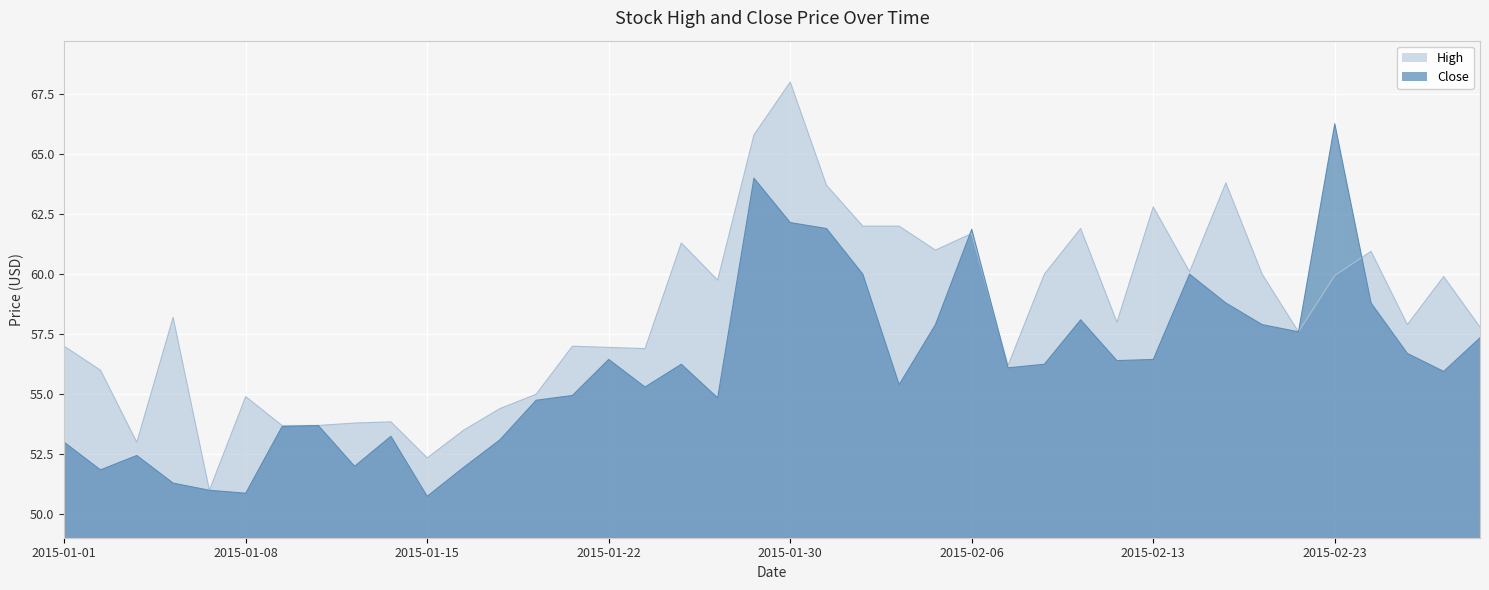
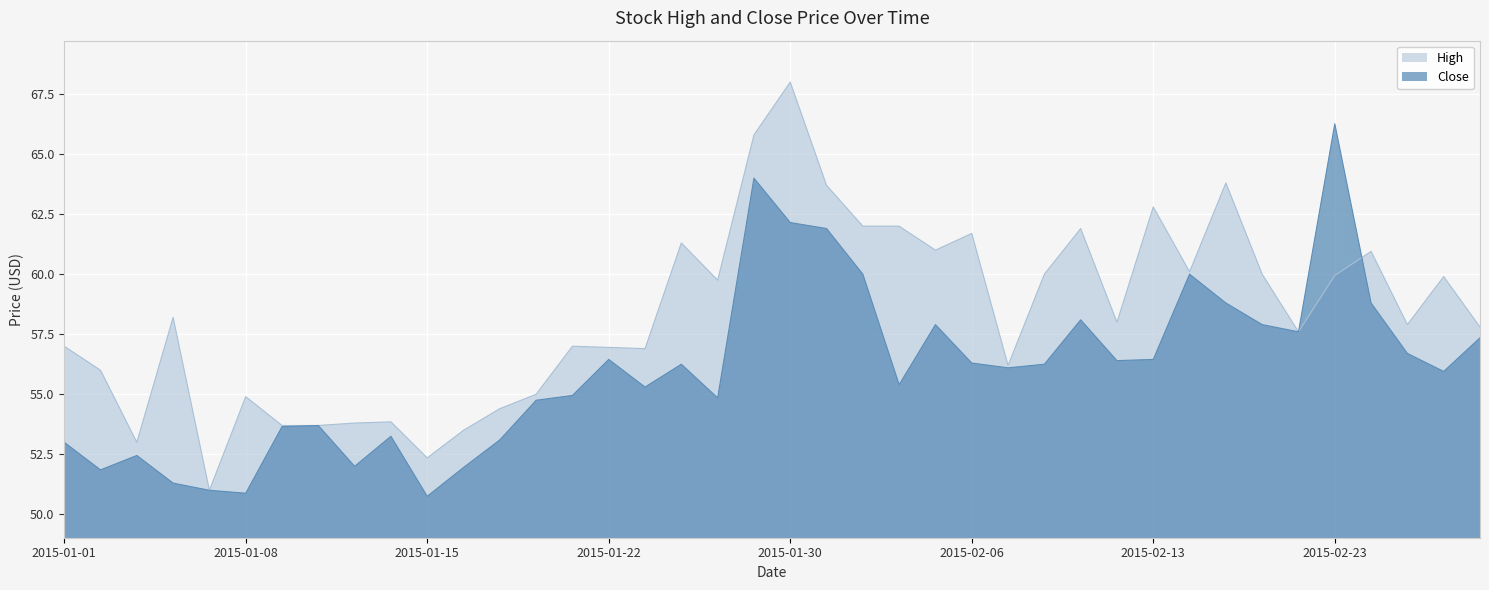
Close, 2015-02-06: 61.9 -> 56.3
